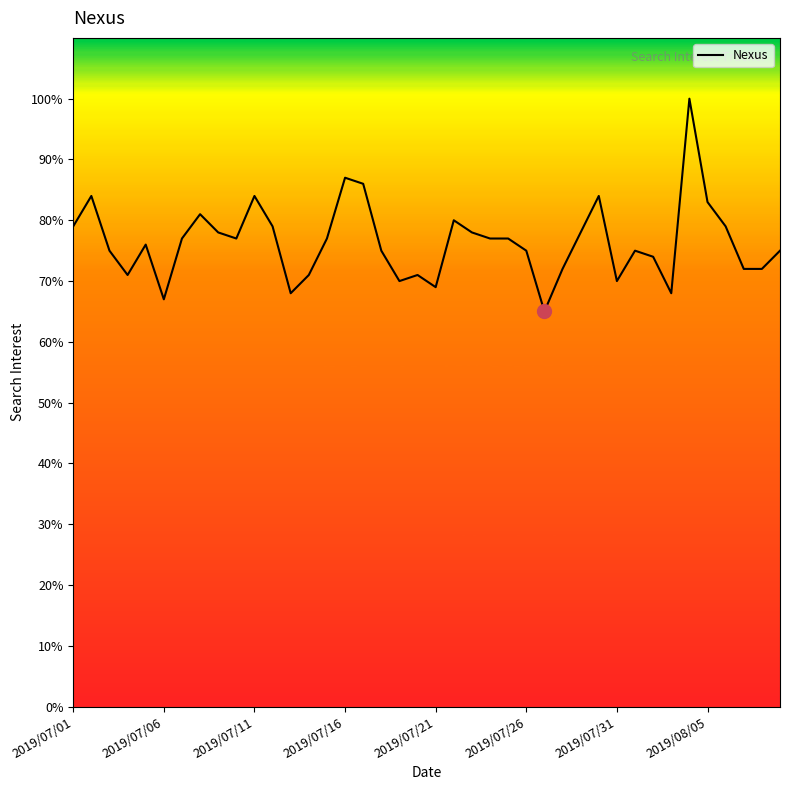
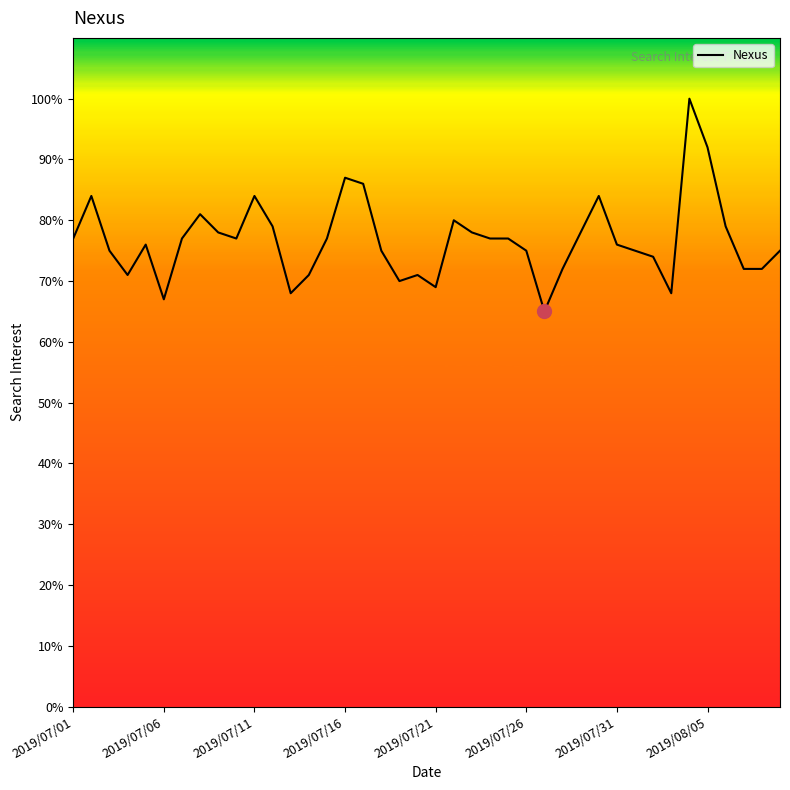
Nexus, 2019/07/01: 79% -> 77%
Nexus, 2019/07/31: 70% -> 76%
Nexus, 2019/08/05: 83% -> 92%
